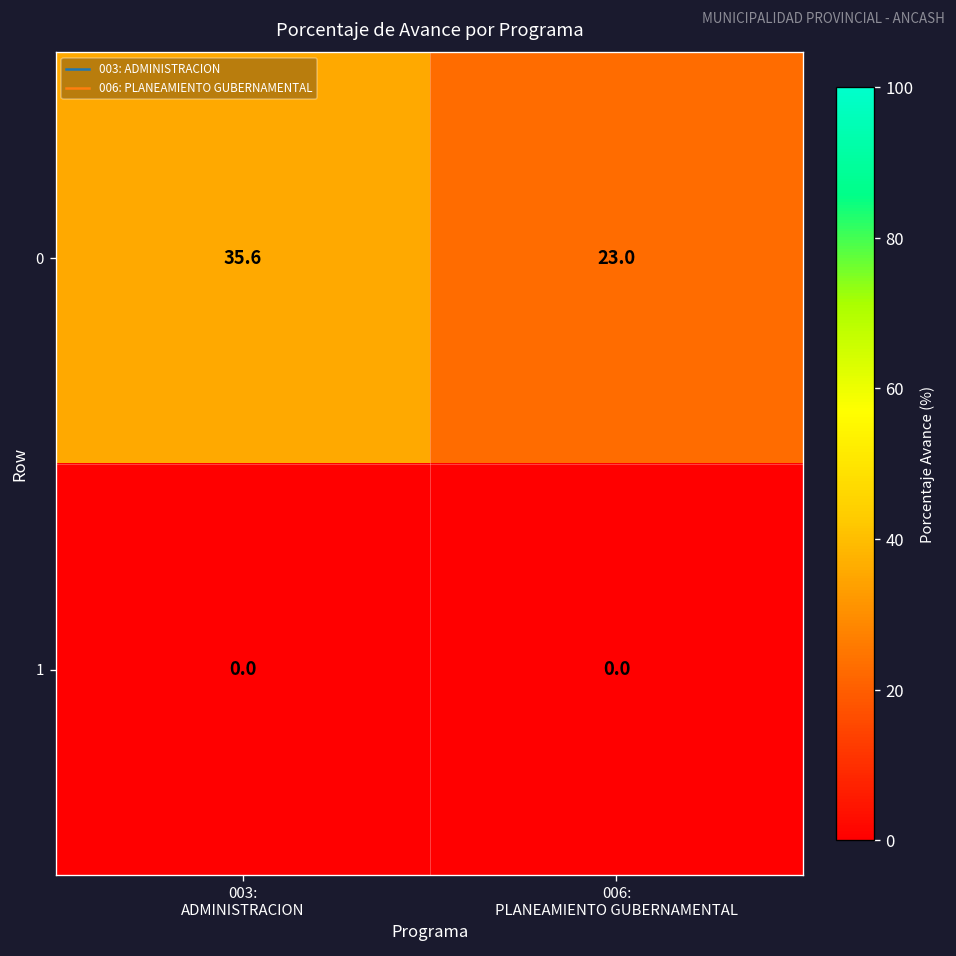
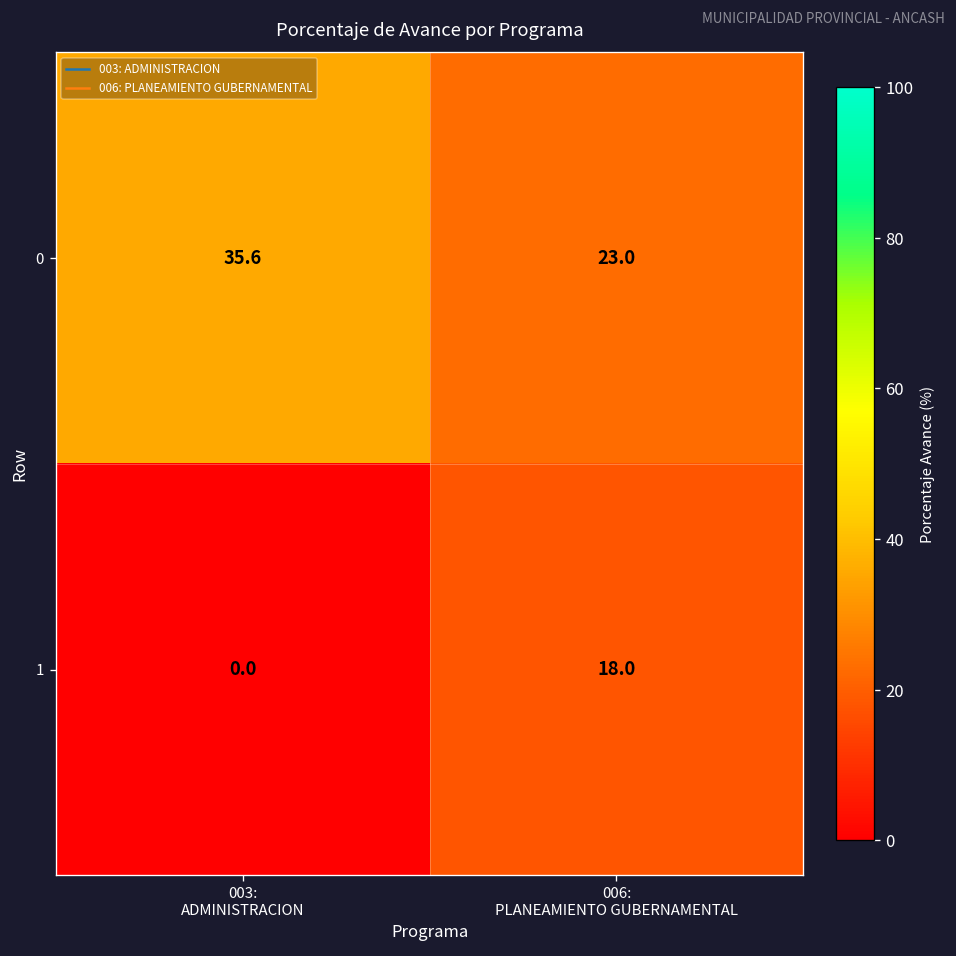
1, 006: PLANEAMIENTO GUBERNAMENTAL: 0.0 -> 18.0
